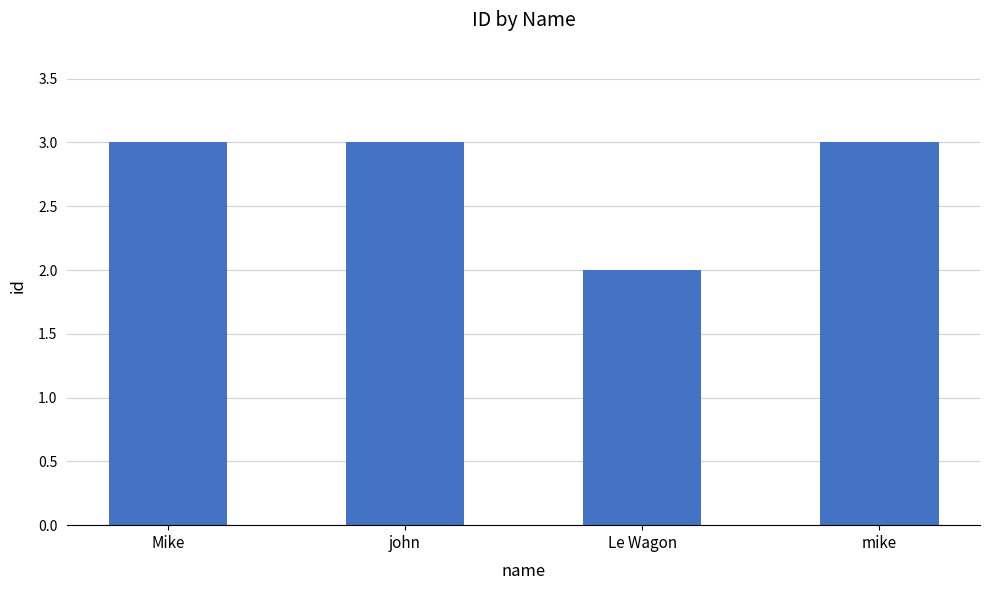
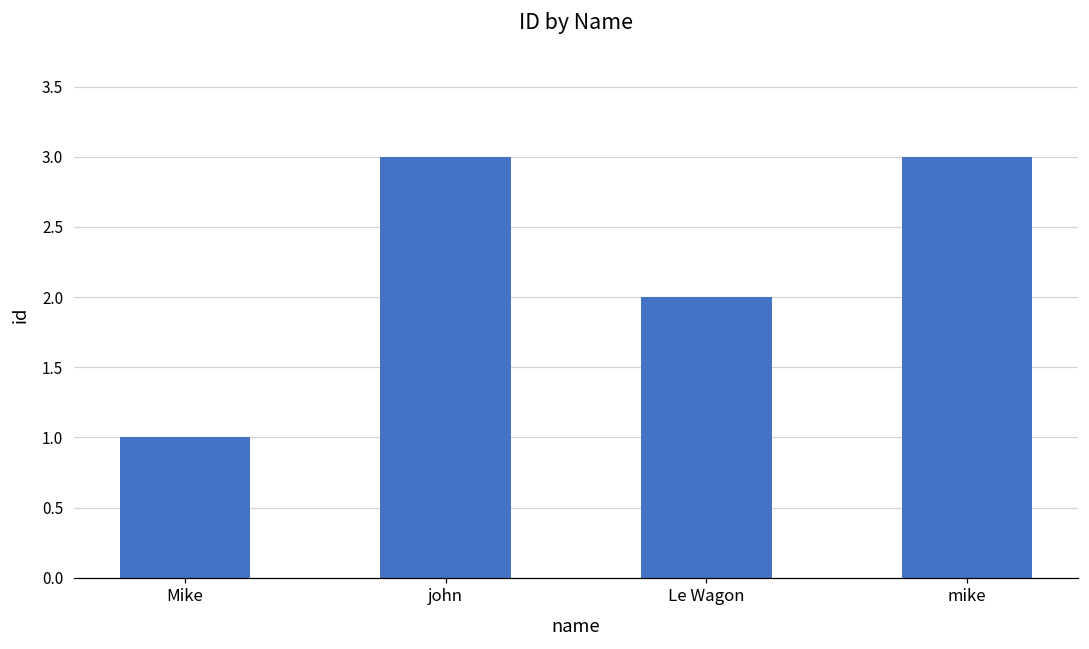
Mike: 3 -> 1
